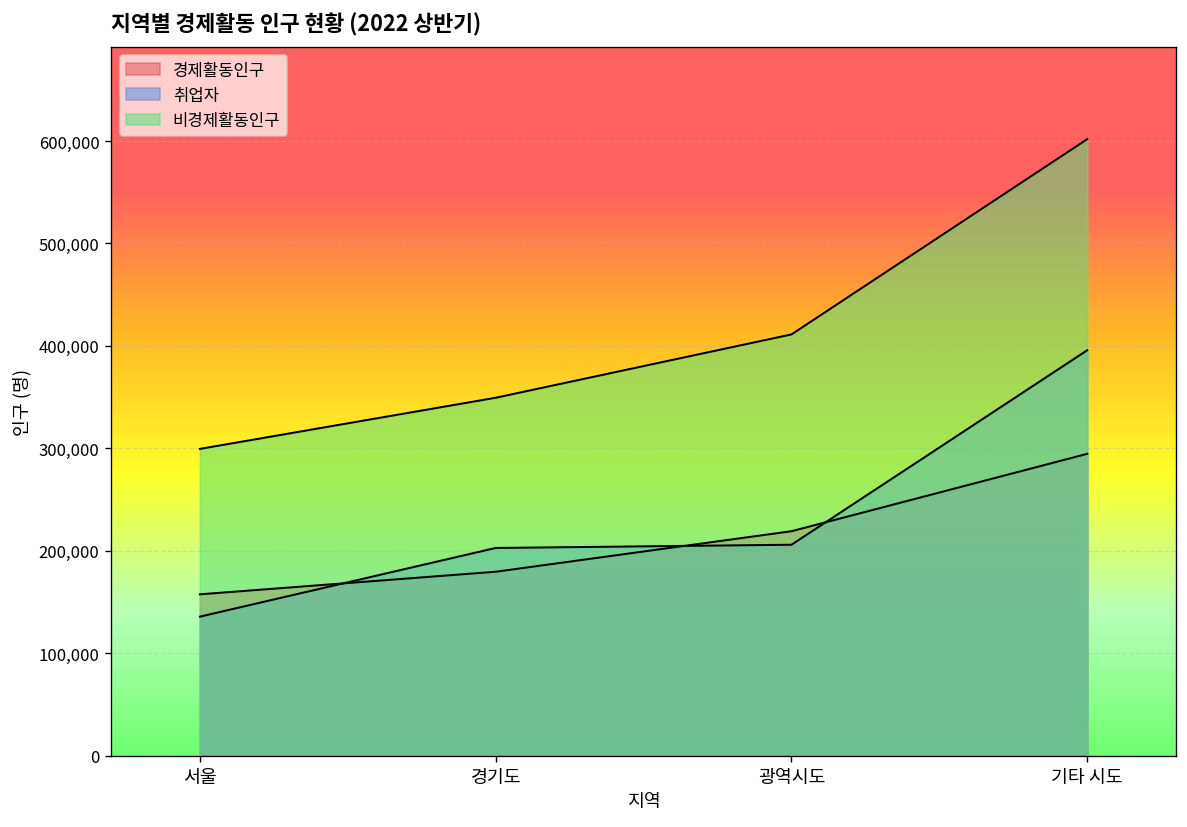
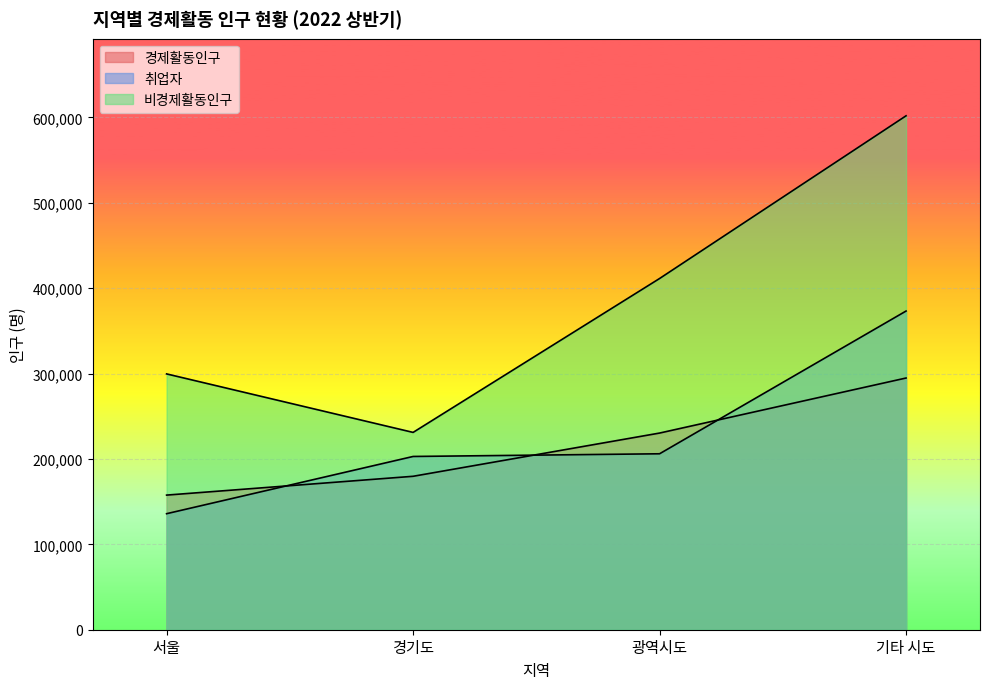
비경제활동인구, 경기도: 350,000 -> 230,000
경제활동인구, 광역시도: 220,000 -> 230,000
취업자, 기타 시도: 400,000 -> 370,000
